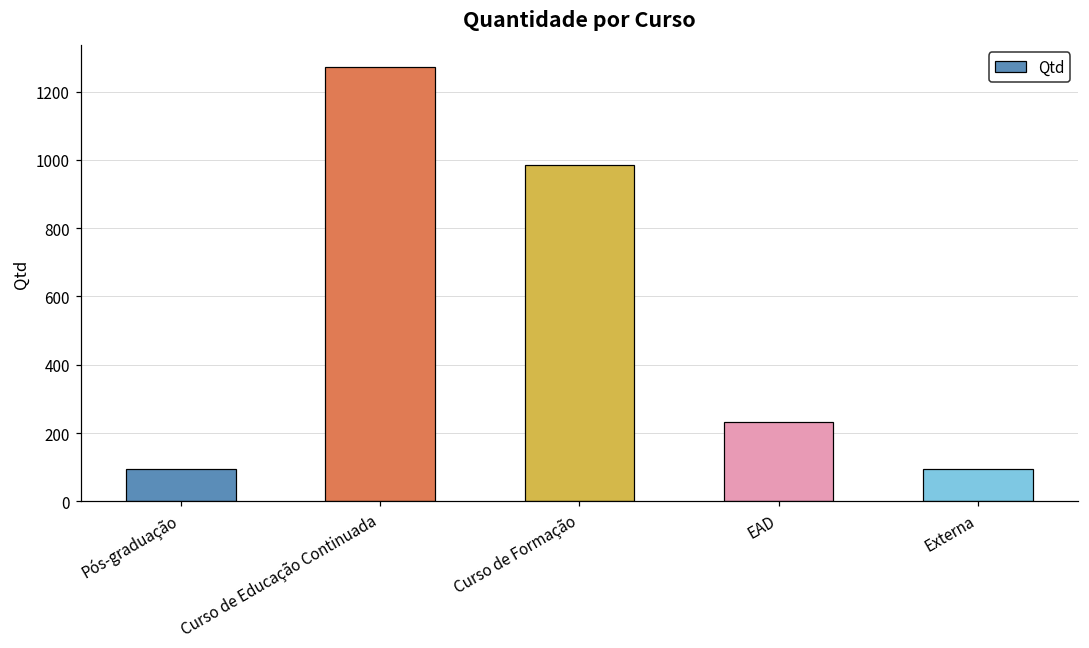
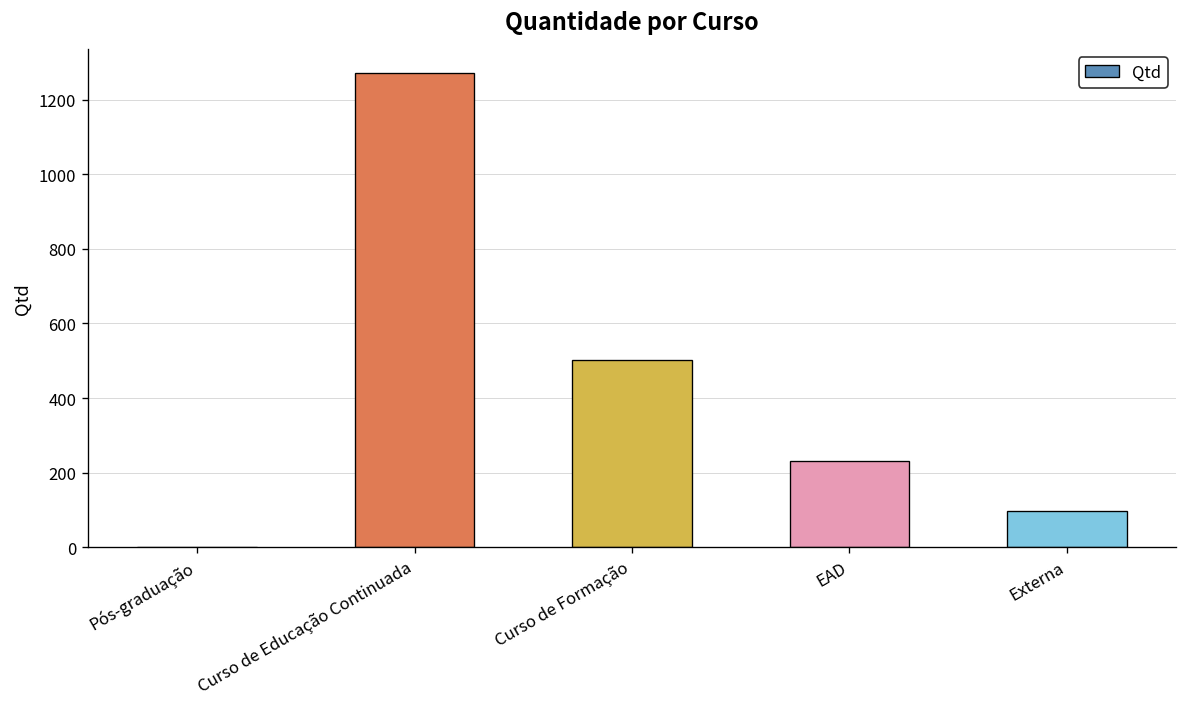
Pós-graduação: 100 -> 0
Curso de Formação: 990 -> 500
